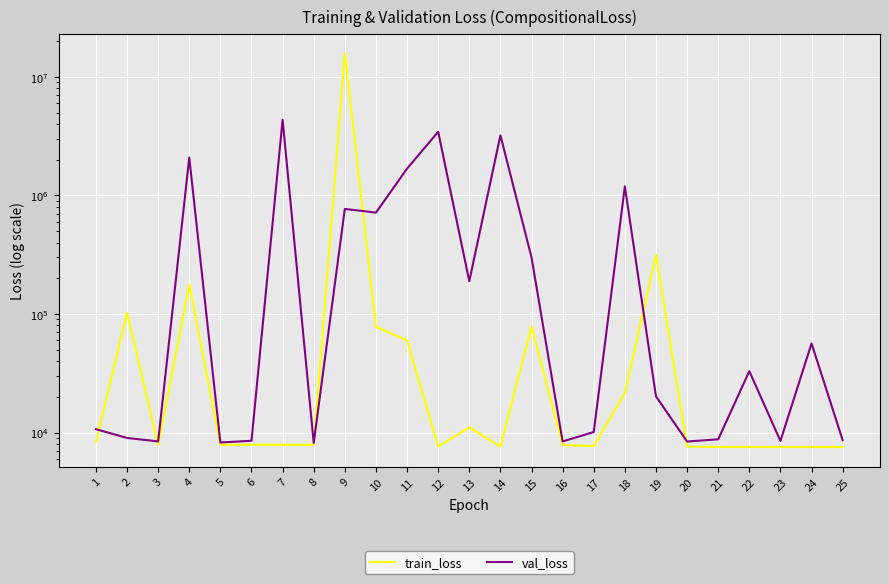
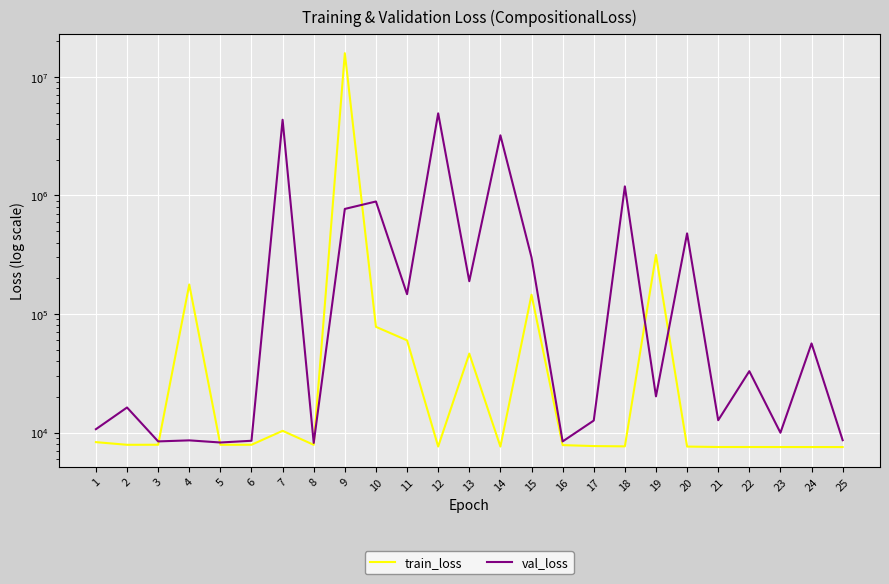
train_loss, 2: 100000 -> 8000
val_loss, 2: 9000 -> 16000
val_loss, 4: 2100000 -> 9000
train_loss, 7: 8000 -> 10000
val_loss, 10: 700000 -> 900000
val_loss, 11: 1700000 -> 150000
val_loss, 12: 3400000 -> 4900000
train_loss, 13: 11000 -> 46000
train_loss, 15: 80000 -> 150000
val_loss, 17: 10000 -> 13000
train_loss, 18: 22000 -> 8000
val_loss, 20: 8000 -> 480000
val_loss, 21: 9000 -> 13000
val_loss, 23: 8000 -> 10000
